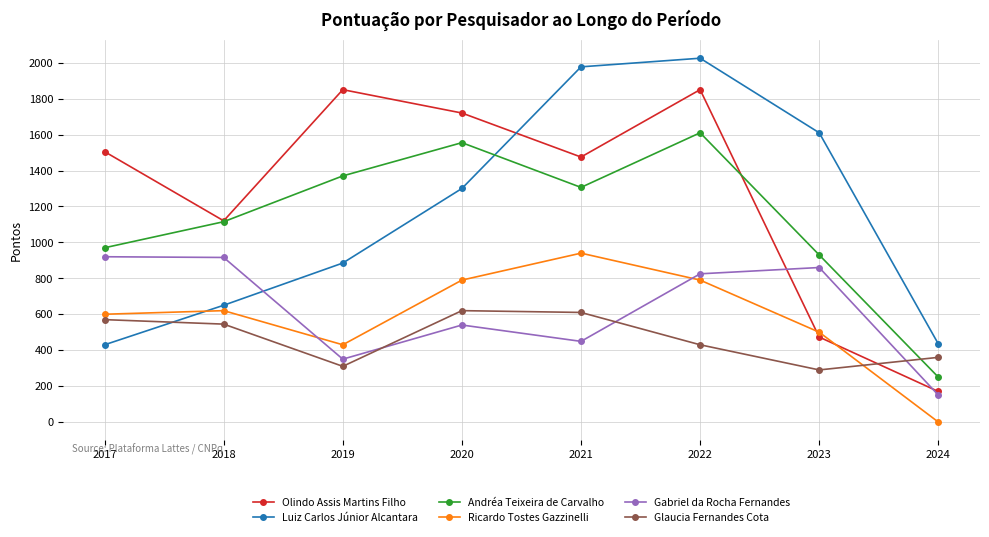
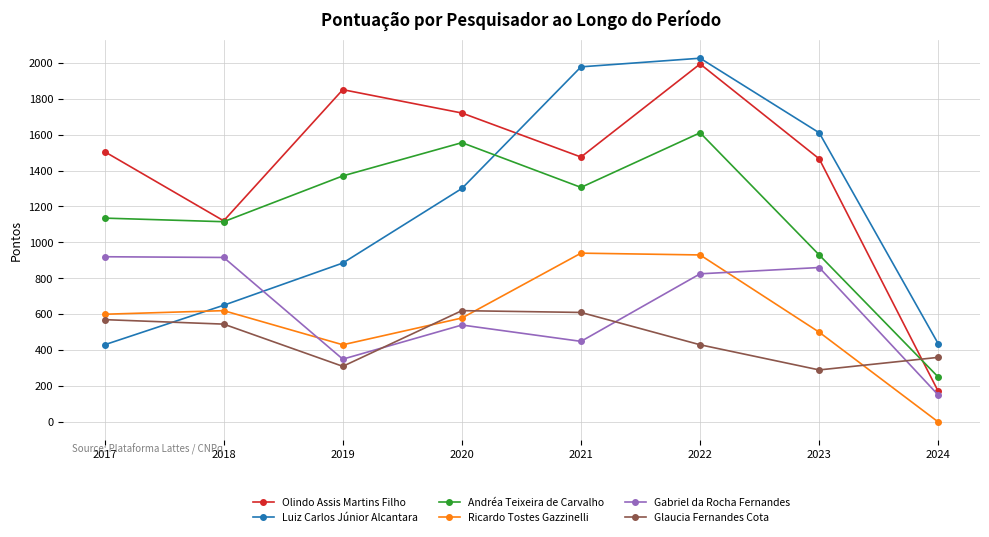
Andréa Teixeira de Carvalho, 2017: 970 -> 1140
Ricardo Tostes Gazzinelli, 2020: 790 -> 580
Olindo Assis Martins Filho, 2022: 1850 -> 1990
Ricardo Tostes Gazzinelli, 2022: 790 -> 930
Olindo Assis Martins Filho, 2023: 470 -> 1470
